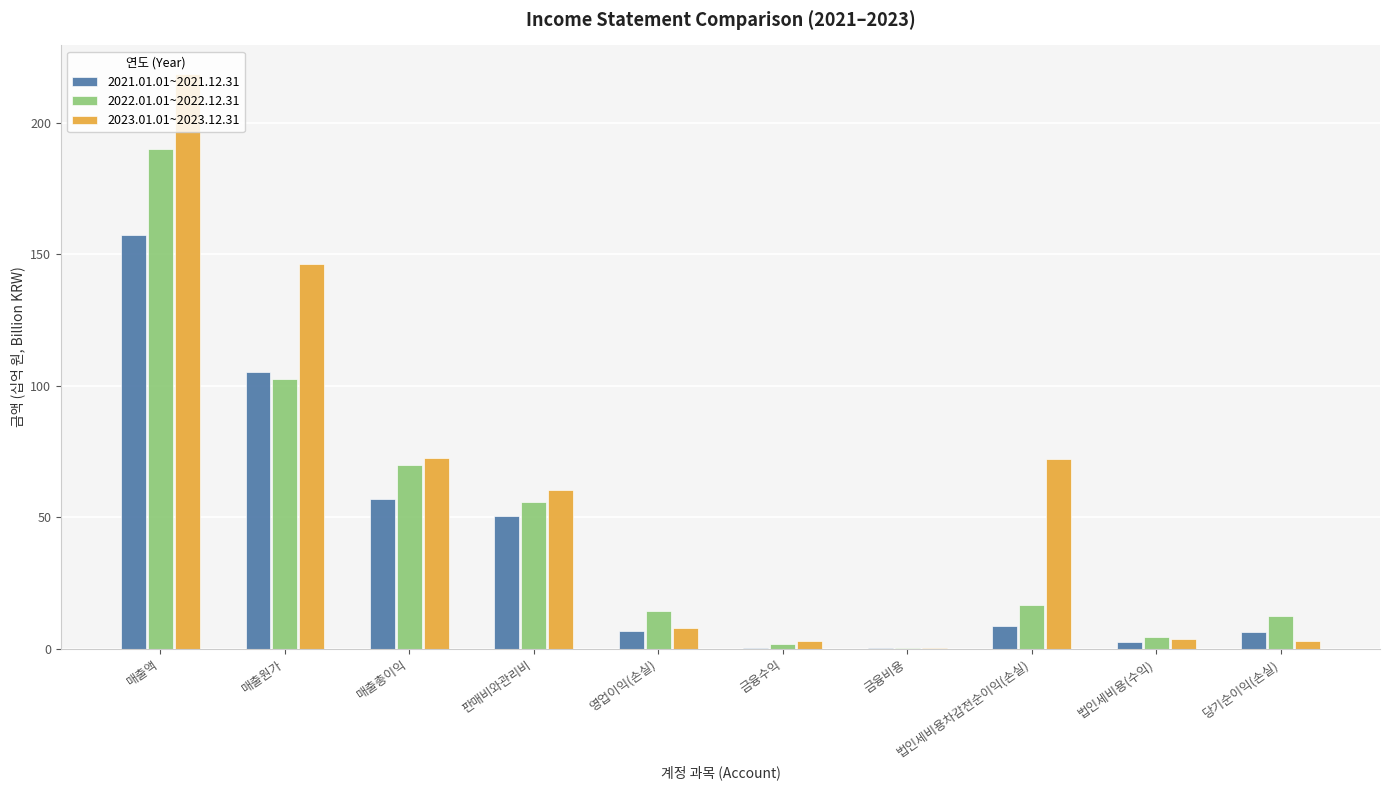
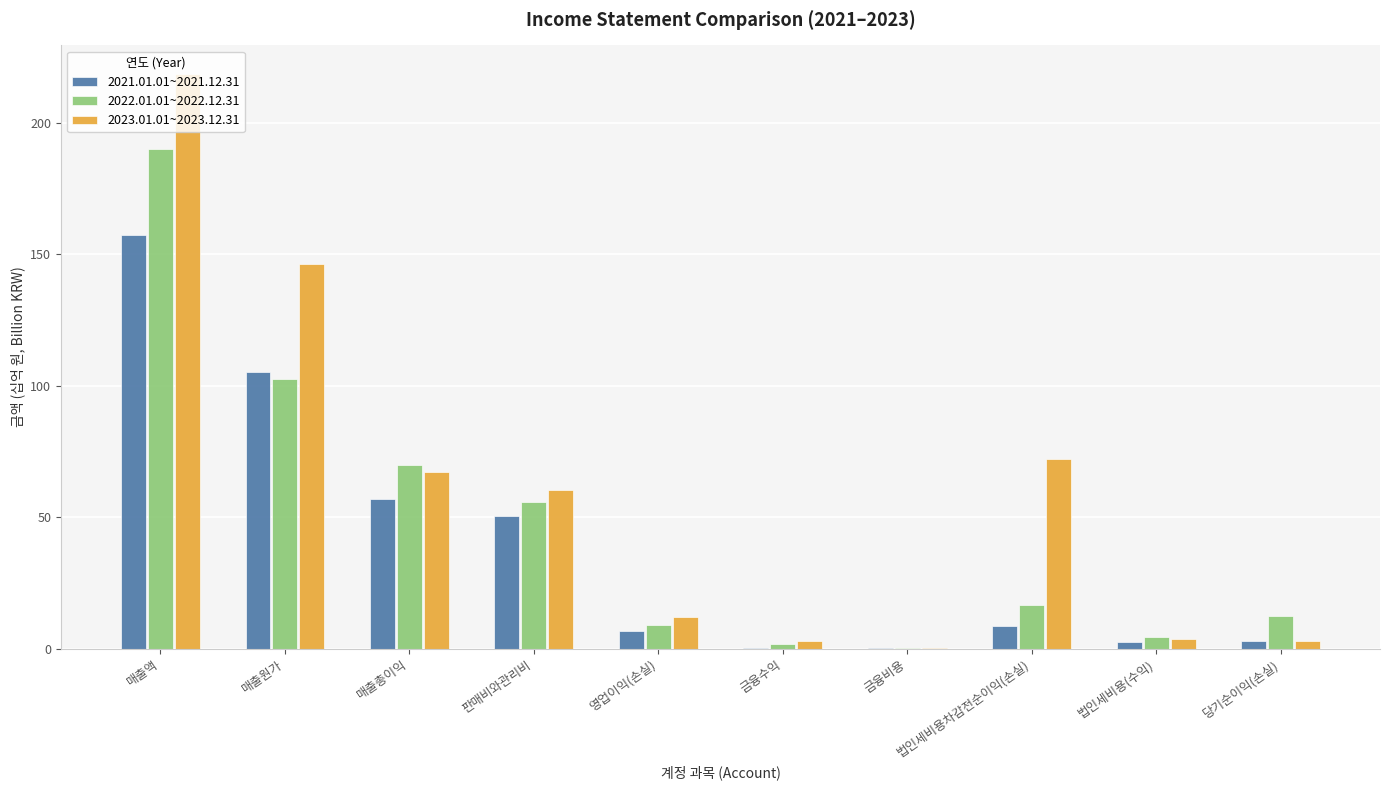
2023.01.01~2023.12.31, 매출총이익: 72 -> 67
2022.01.01~2022.12.31, 영업이익(손실): 14 -> 9
2023.01.01~2023.12.31, 영업이익(손실): 8 -> 12
2021.01.01~2021.12.31, 당기순이익(손실): 6 -> 3
